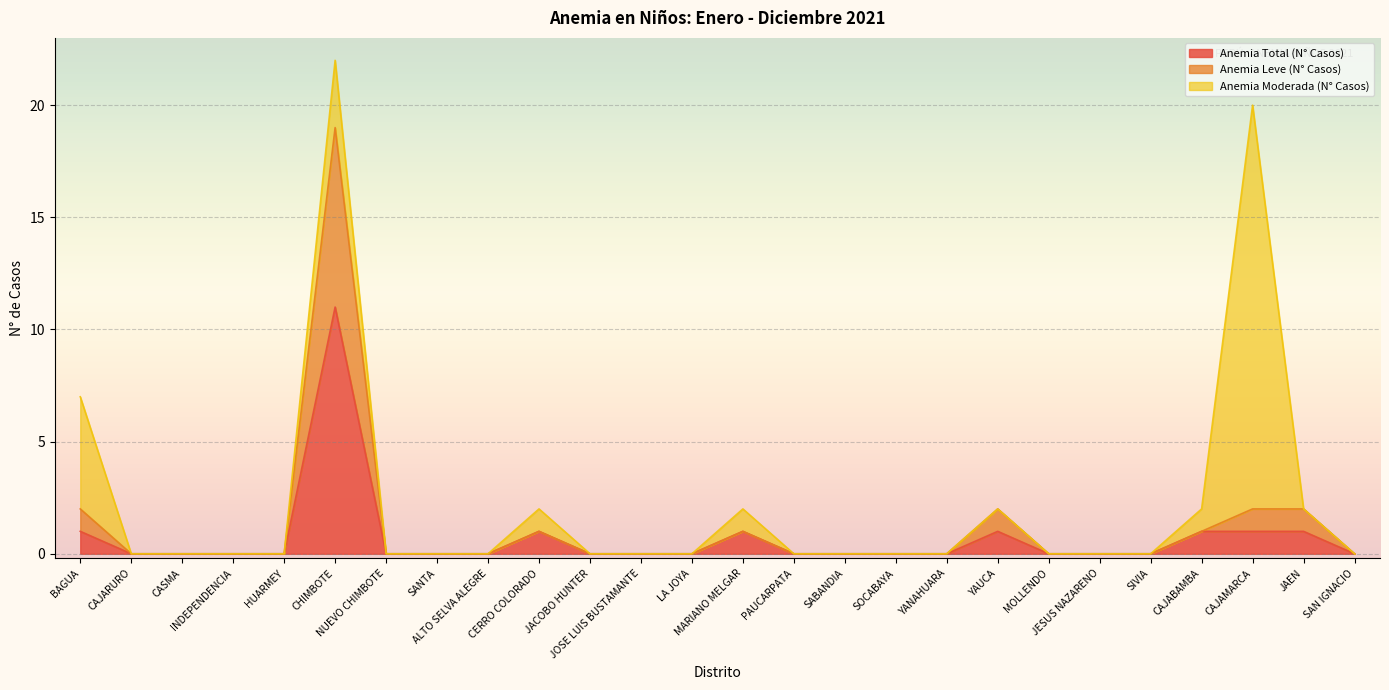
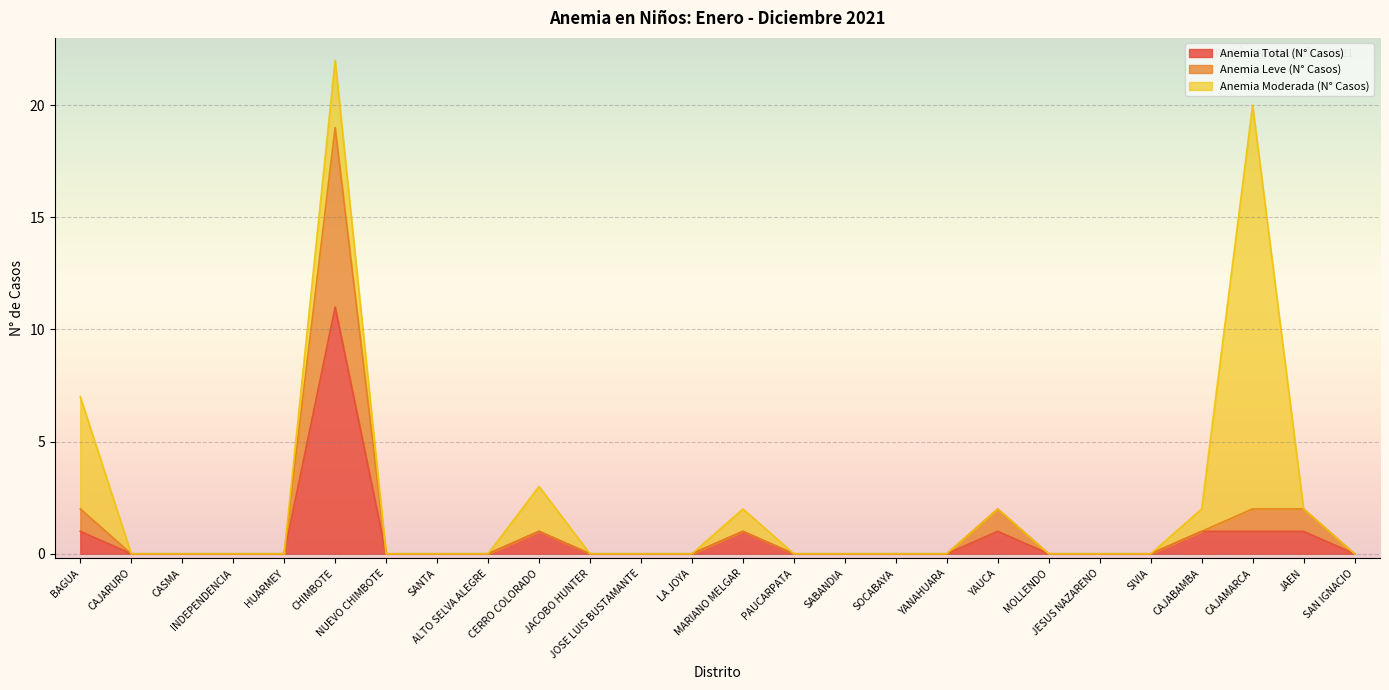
Anemia Moderada (N° Casos), CERRO COLORADO: 1 -> 2
